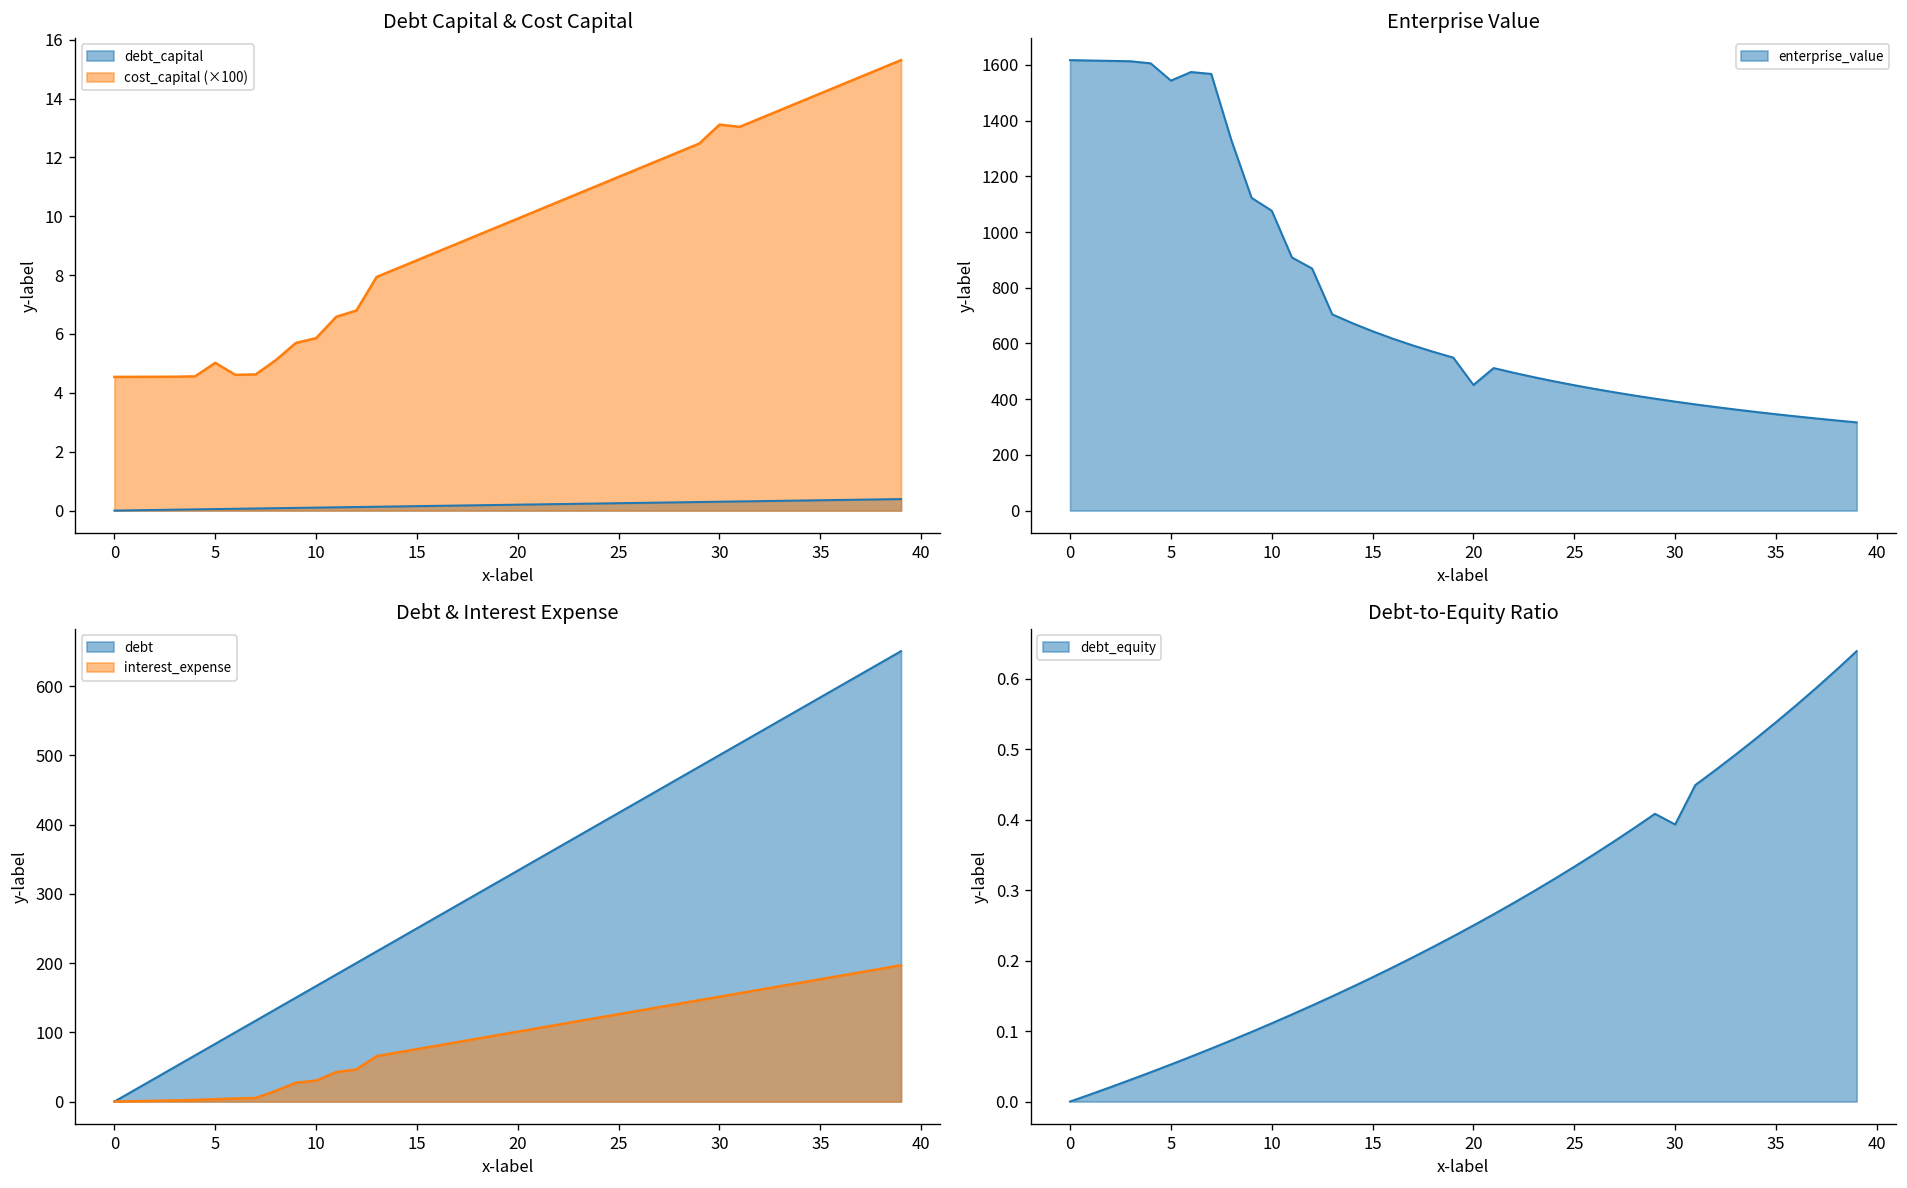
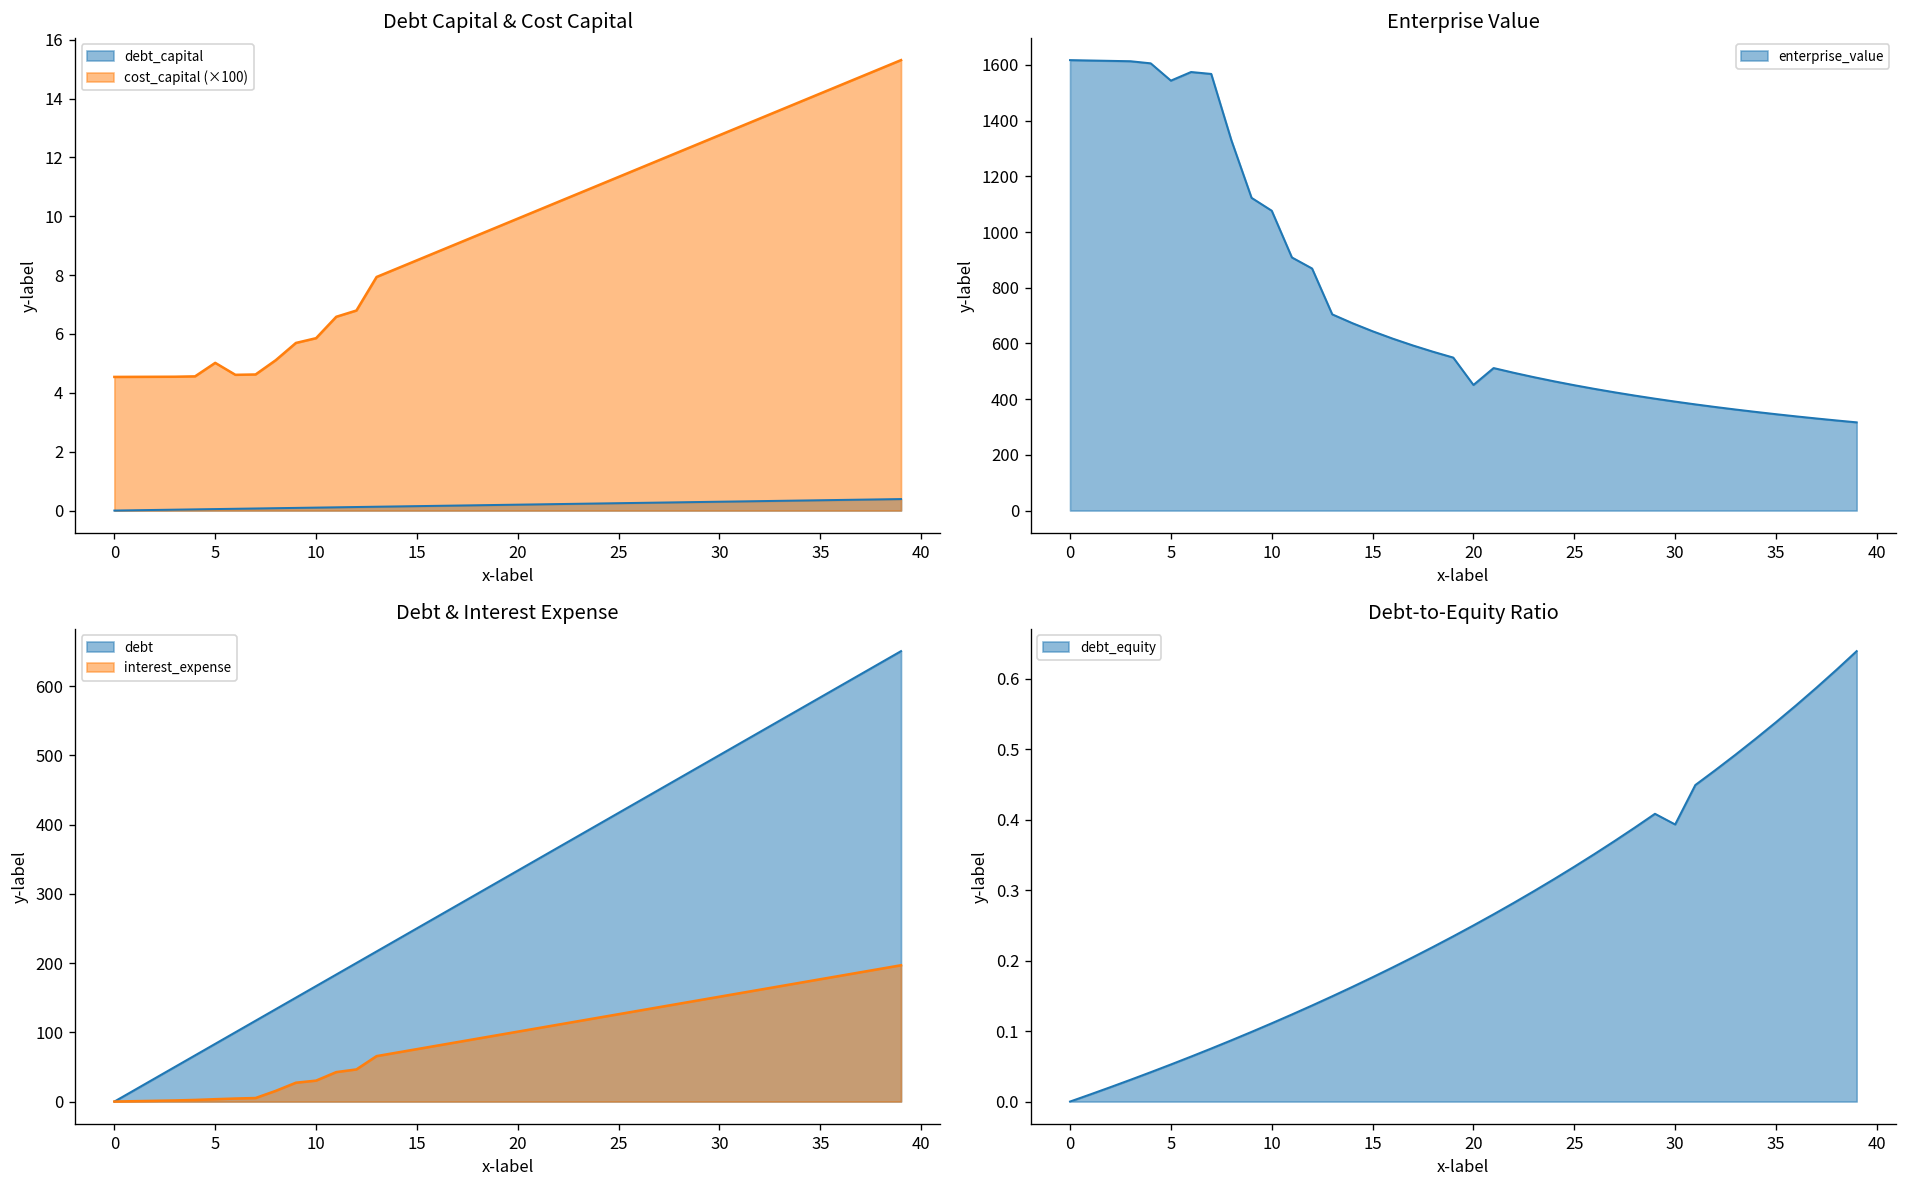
Debt Capital & Cost Capital, cost_capital (×100), 30: 13.1 -> 12.8
